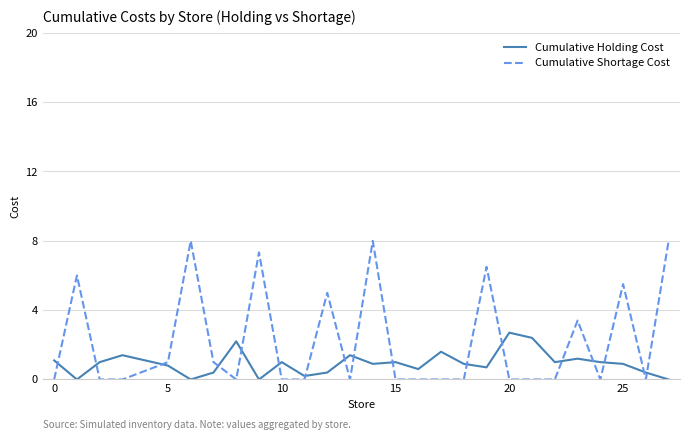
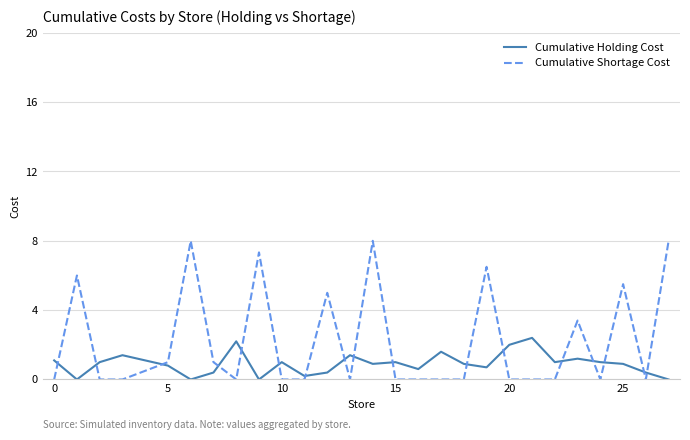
Cumulative Holding Cost, 20: 2.7 -> 2.0
